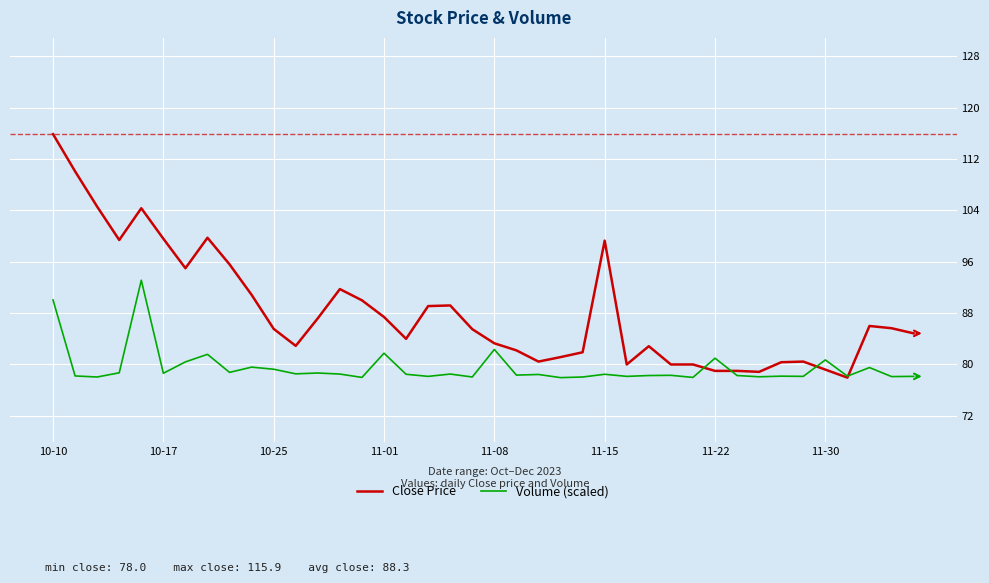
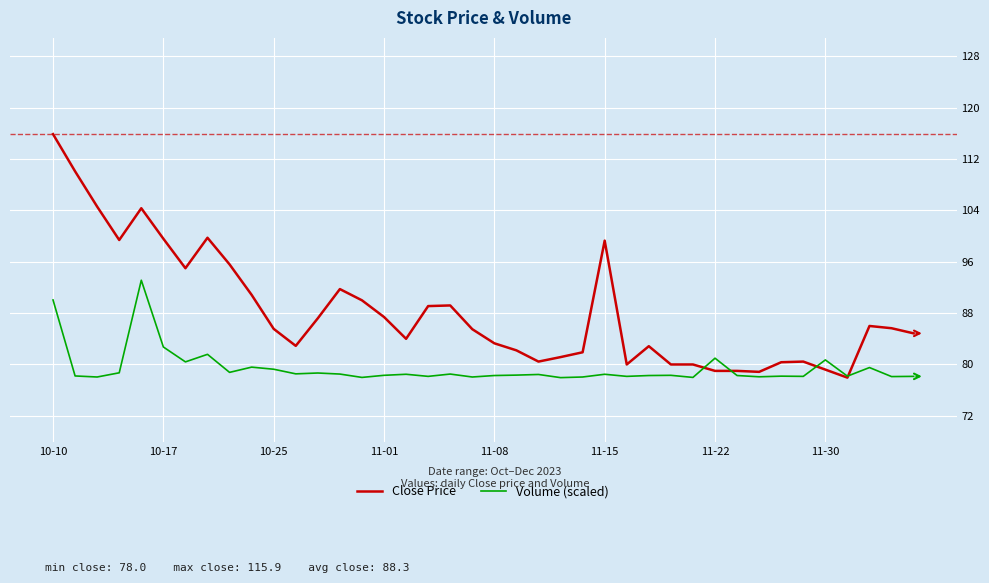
Volume (scaled), 10-17: 79 -> 83
Volume (scaled), 11-01: 82 -> 78
Volume (scaled), 11-08: 82 -> 78
